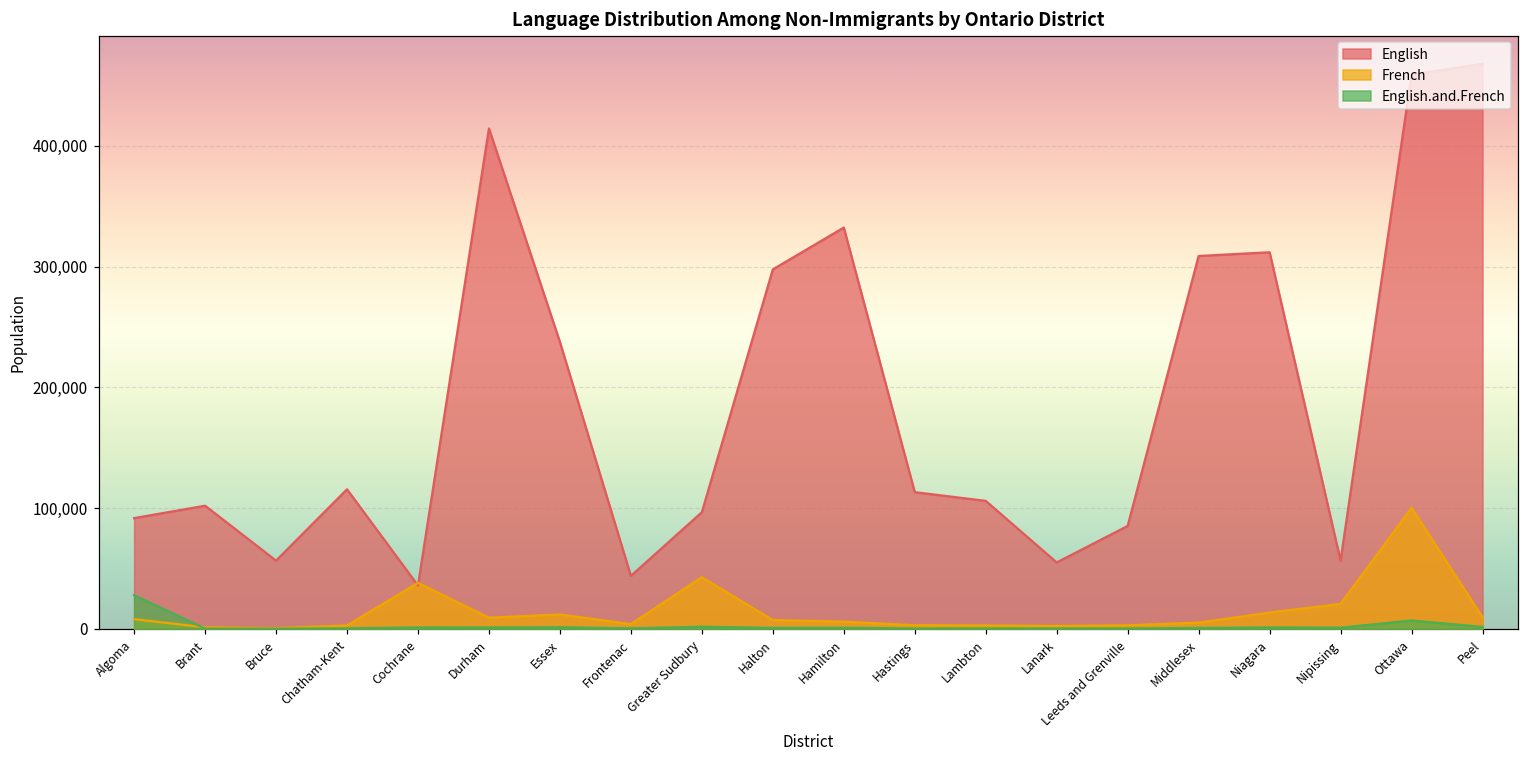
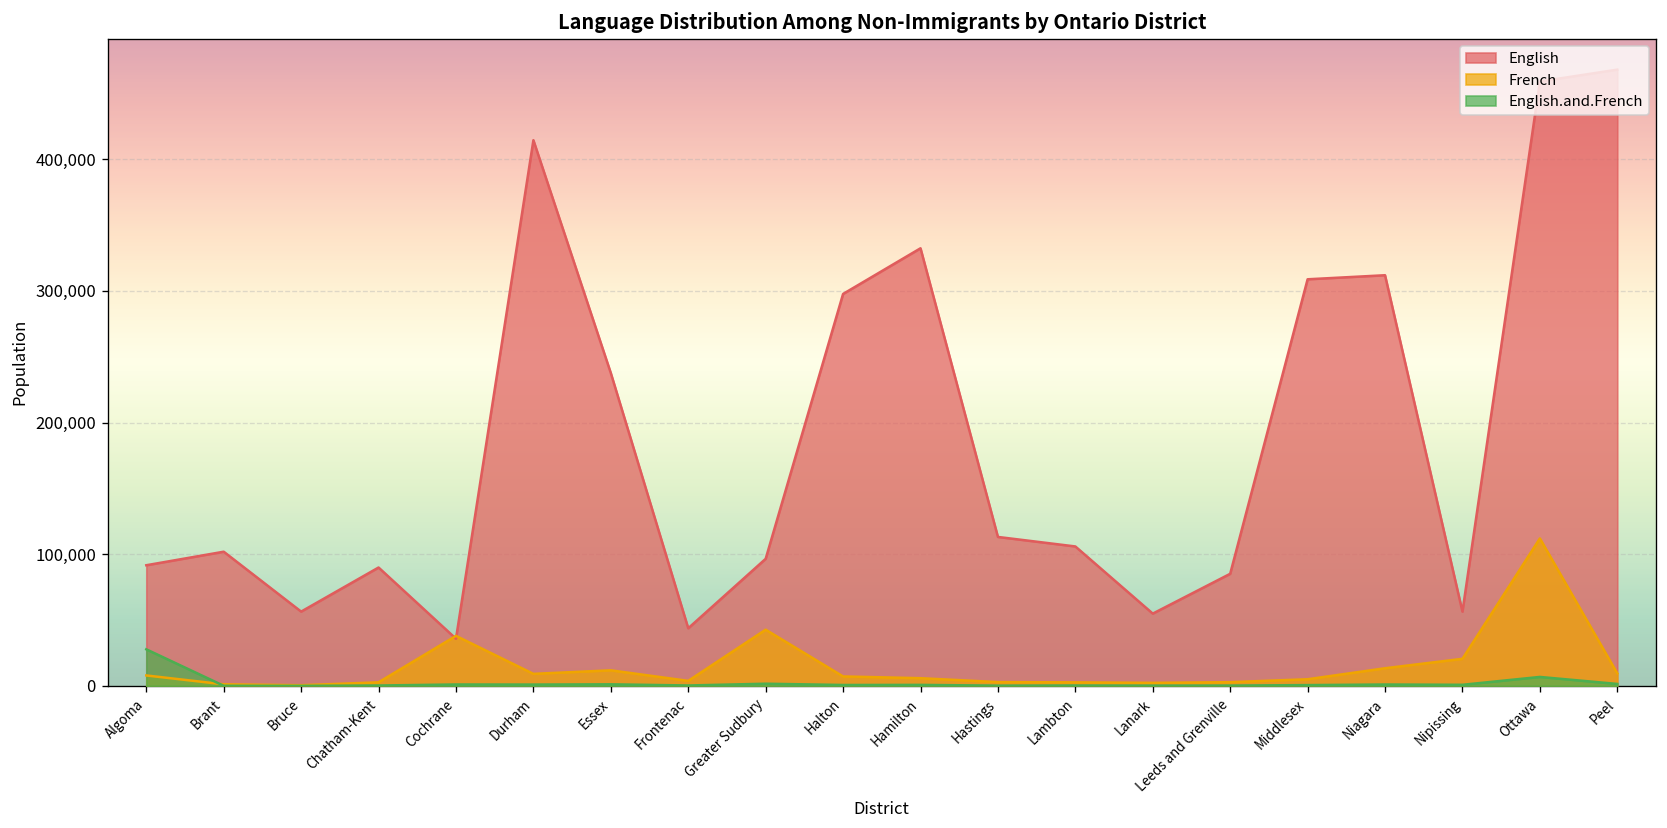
English, Chatham-Kent: 116,000 -> 90,000
French, Ottawa: 100,000 -> 112,000
